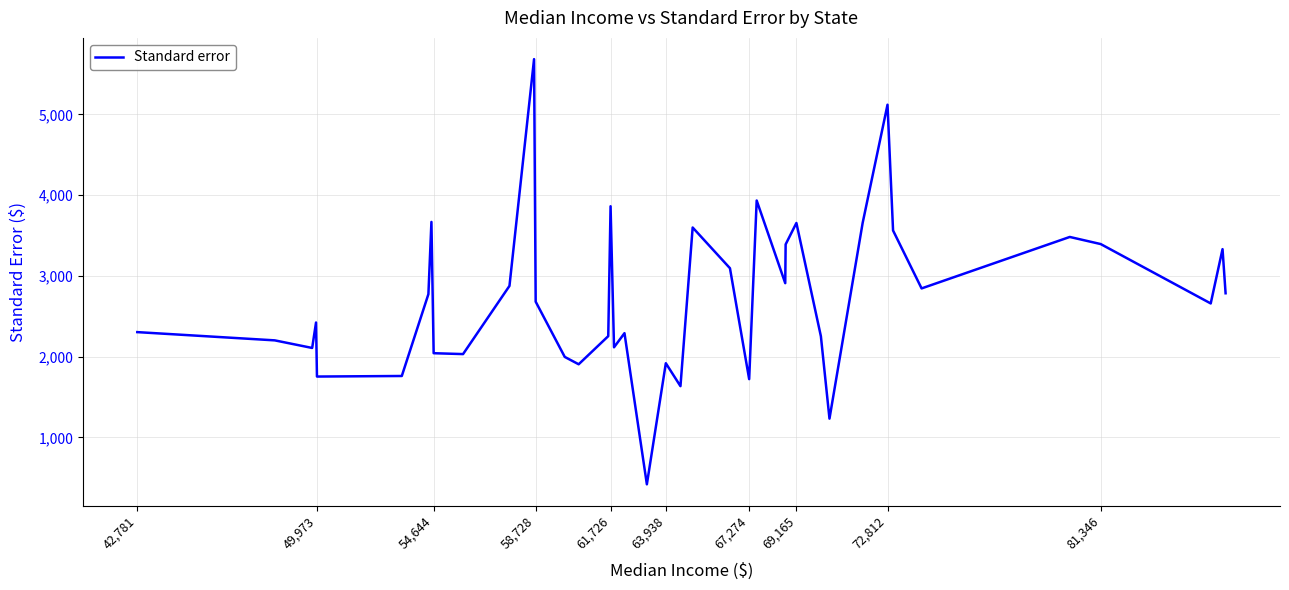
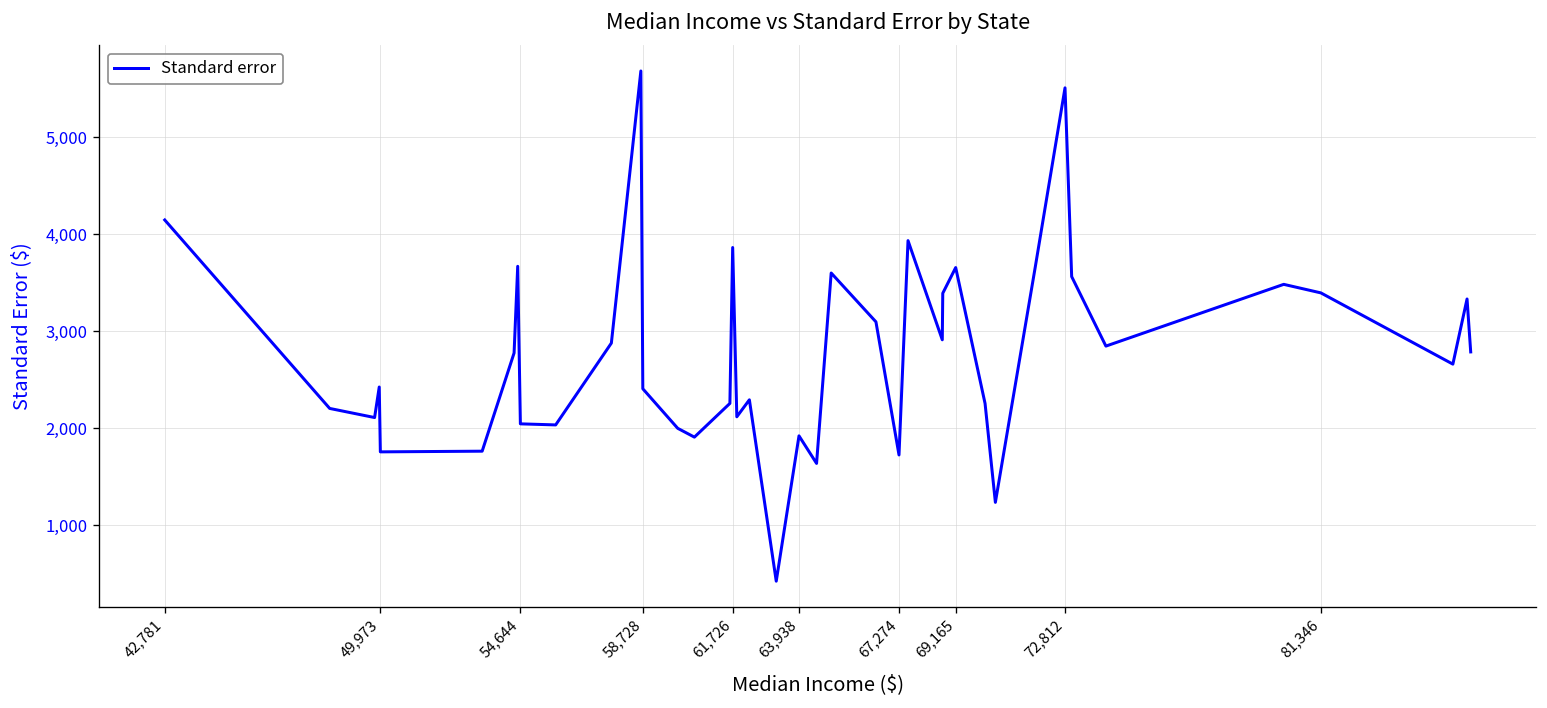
42,781: 2,300 -> 4,100
58,728: 2,700 -> 2,400
72,812: 5,100 -> 5,500
